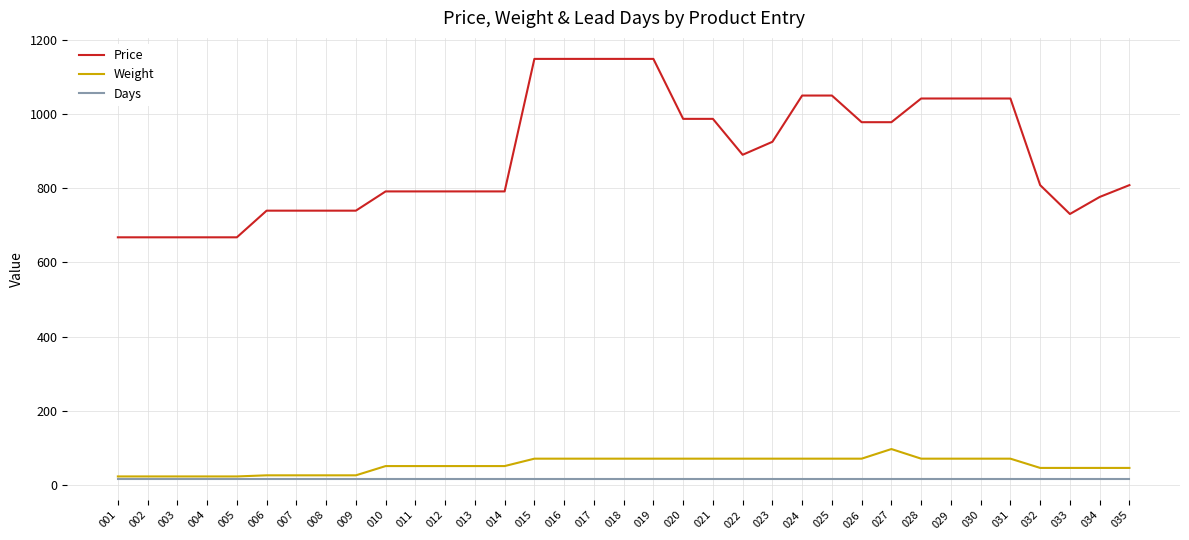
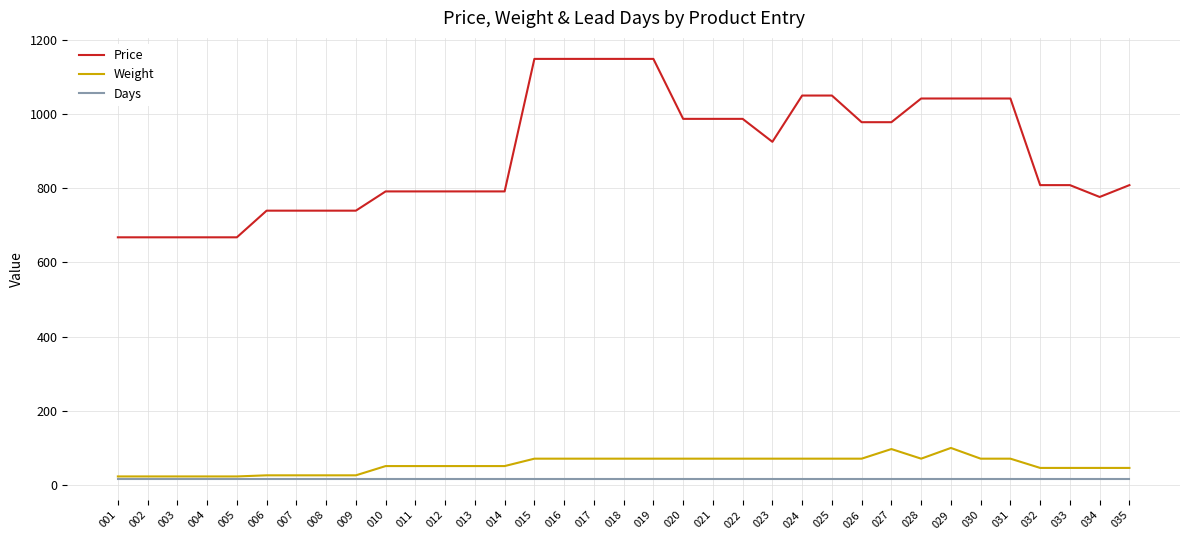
Price, 022: 890 -> 990
Weight, 029: 70 -> 100
Price, 033: 730 -> 810
